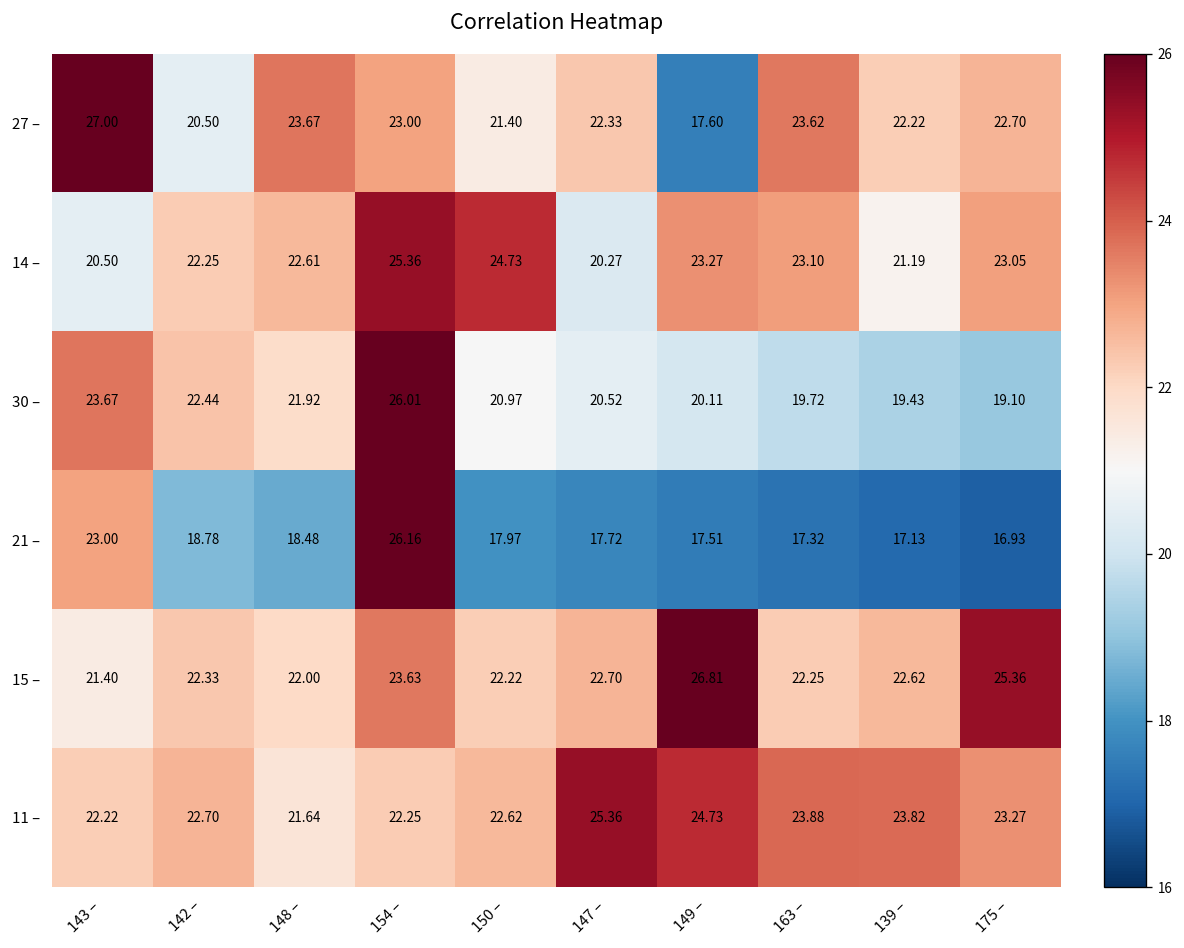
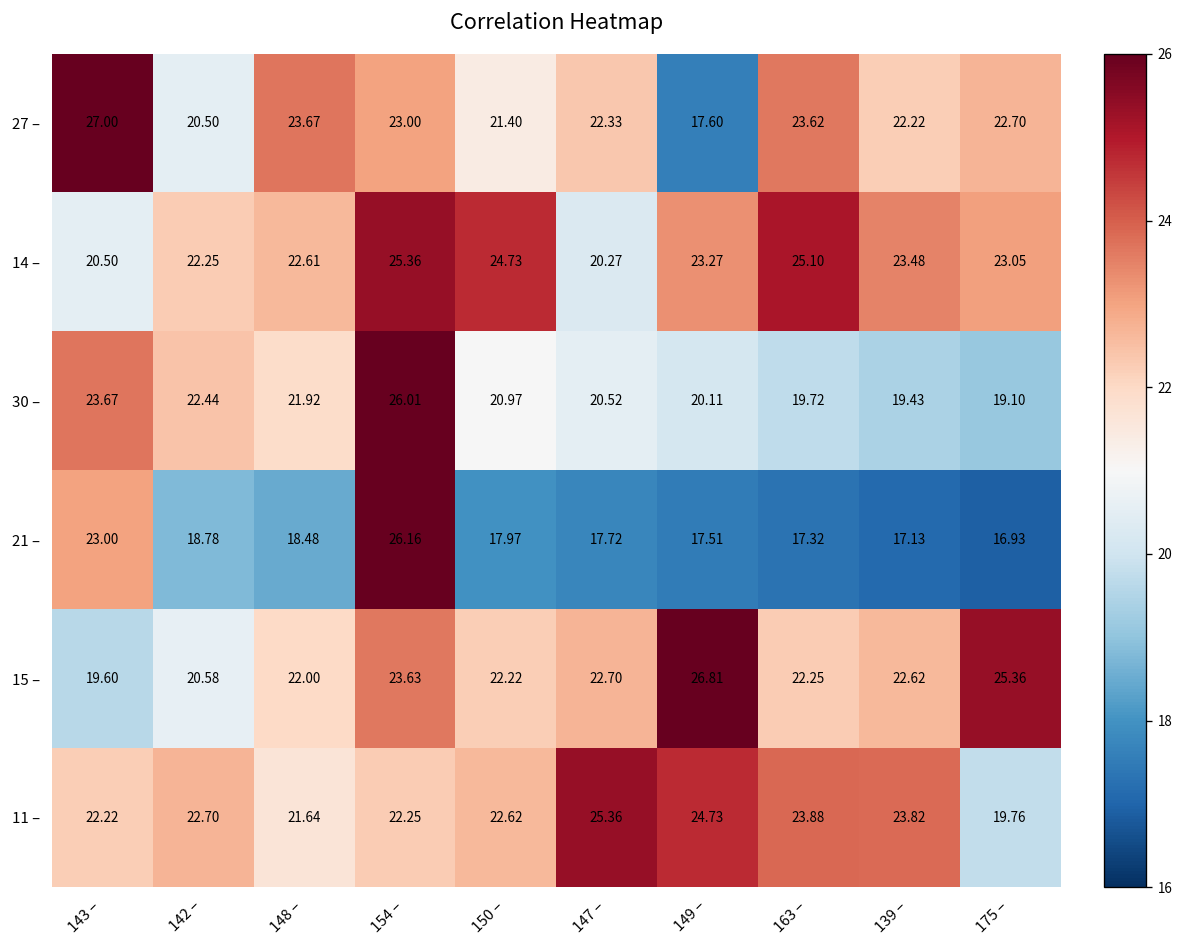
14 –, 163 –: 23.10 -> 25.10
14 –, 139 –: 21.19 -> 23.48
15 –, 143 –: 21.40 -> 19.60
15 –, 142 –: 22.33 -> 20.58
11 –, 175 –: 23.27 -> 19.76
